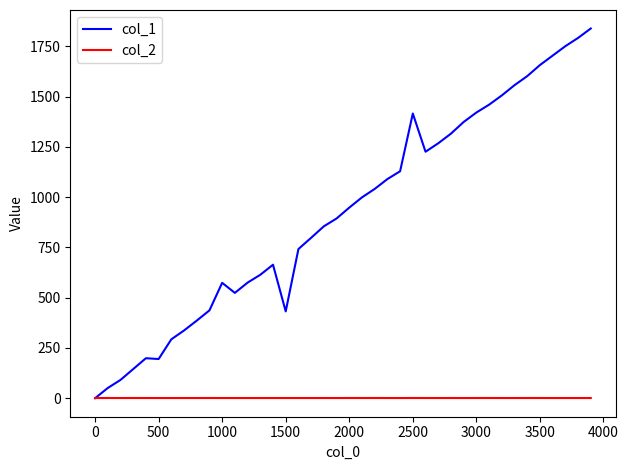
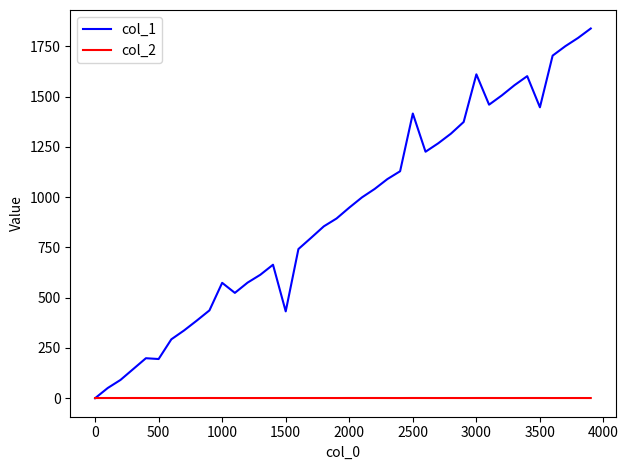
col_1, 3000: 1420 -> 1610
col_1, 3500: 1660 -> 1450
